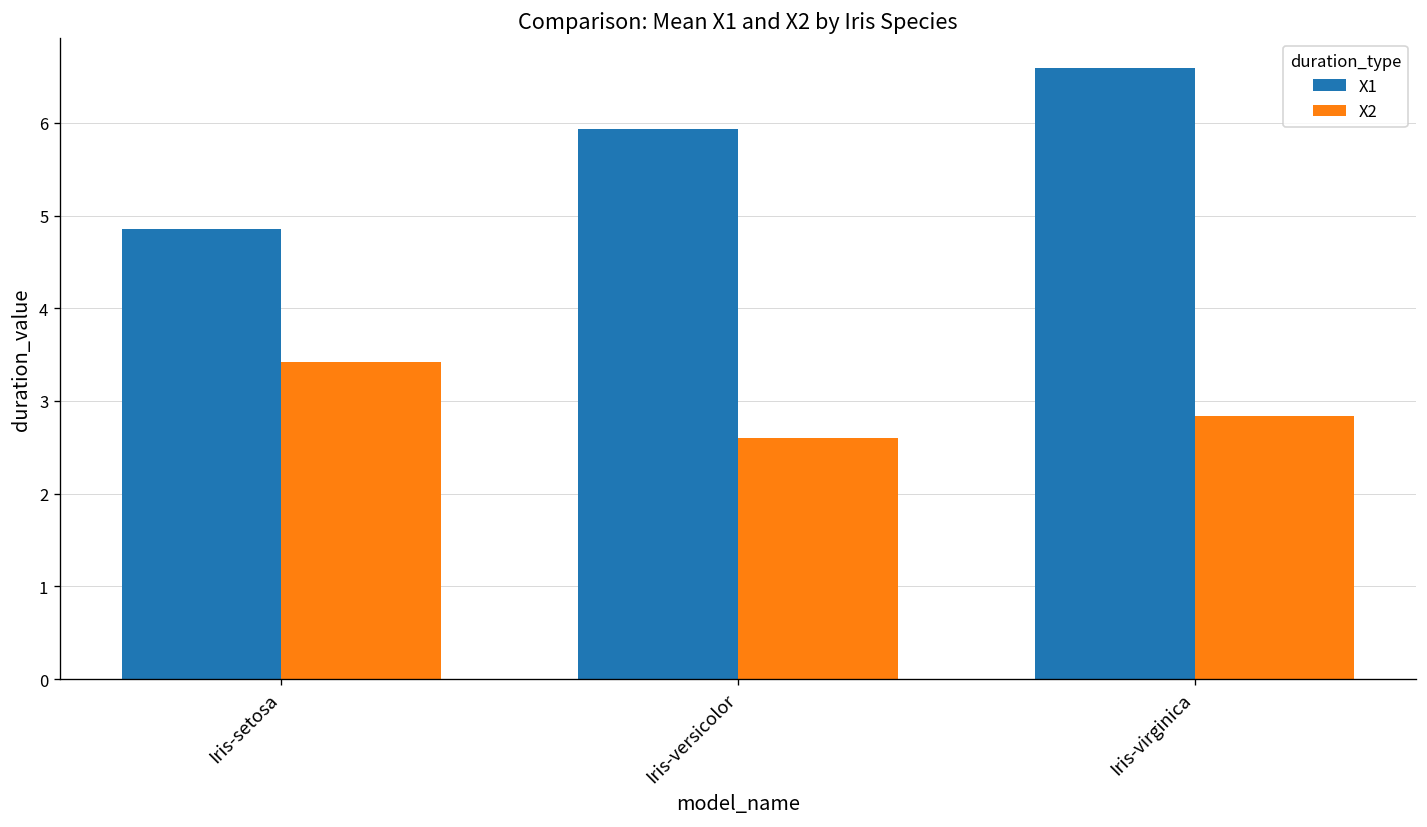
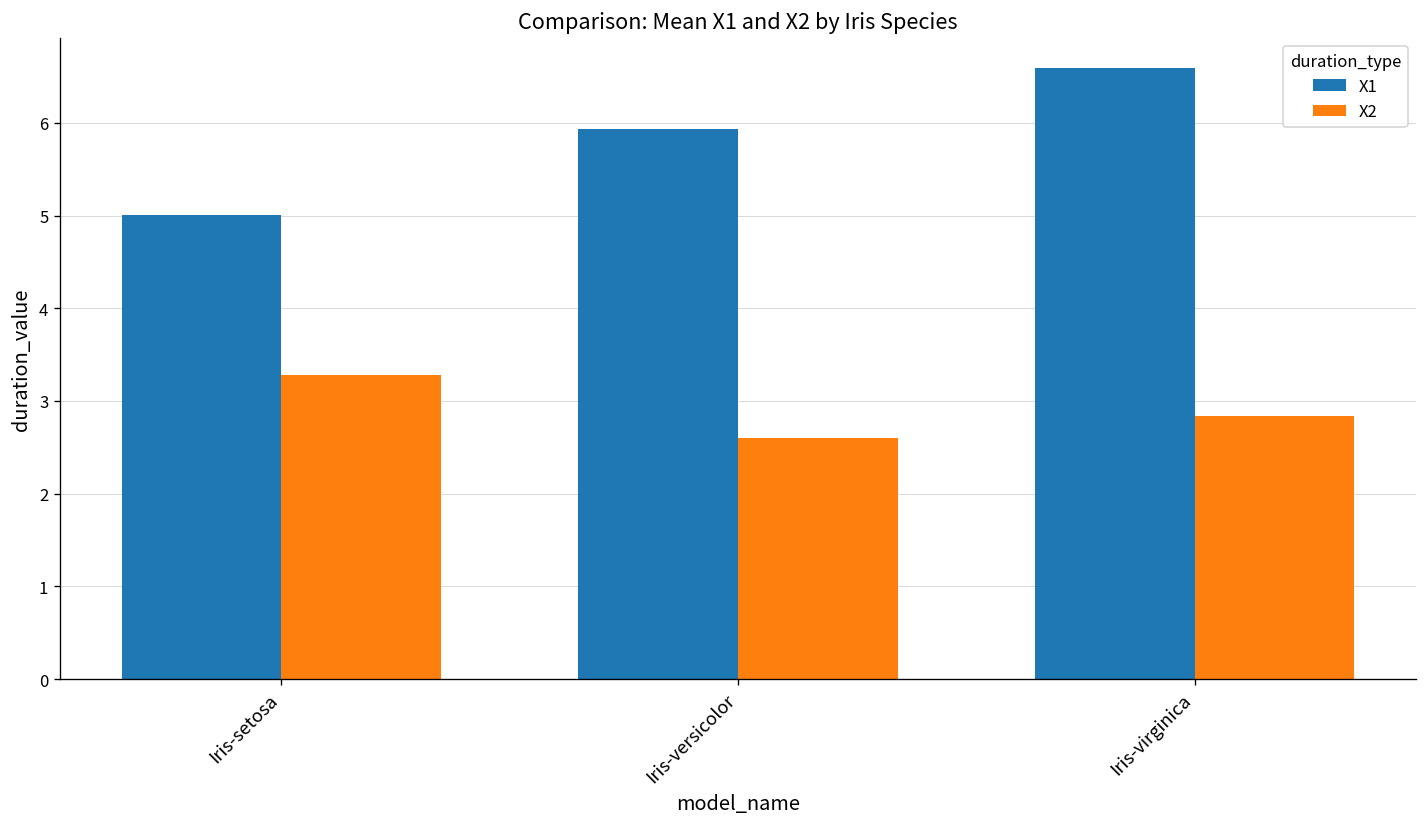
X1, Iris-setosa: 4.9 -> 5.0
X2, Iris-setosa: 3.4 -> 3.3
